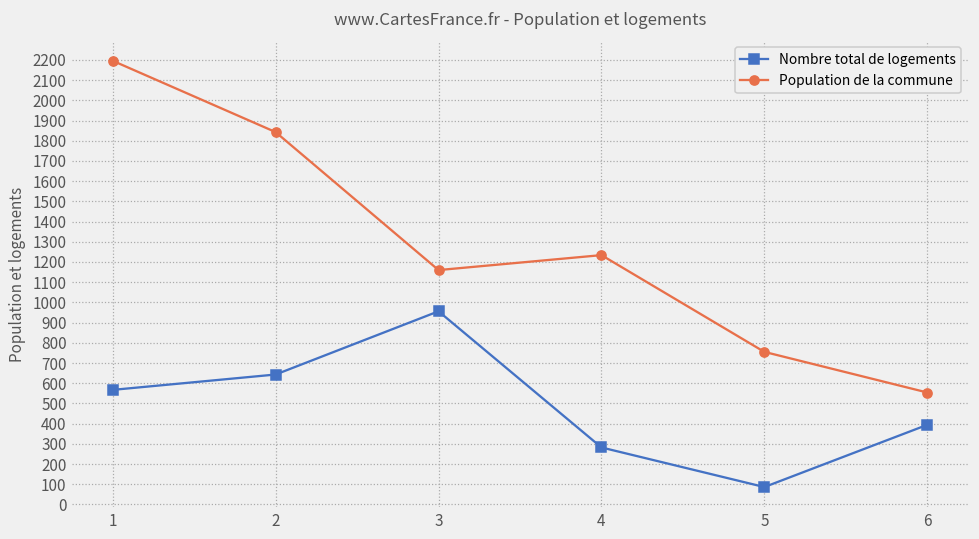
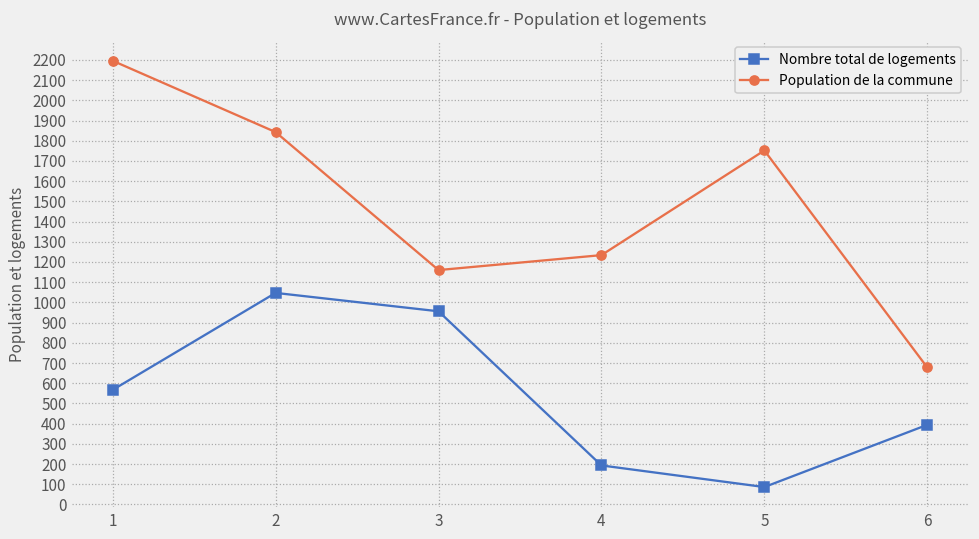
Nombre total de logements, 2: 640 -> 1050
Nombre total de logements, 4: 280 -> 190
Population de la commune, 5: 760 -> 1750
Population de la commune, 6: 550 -> 680
